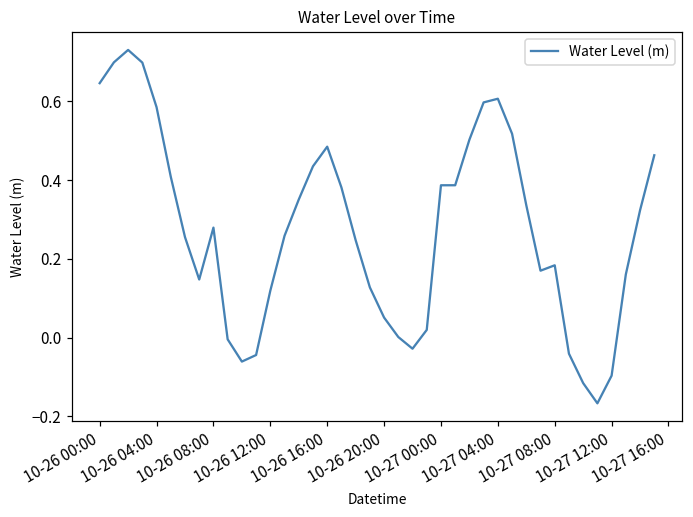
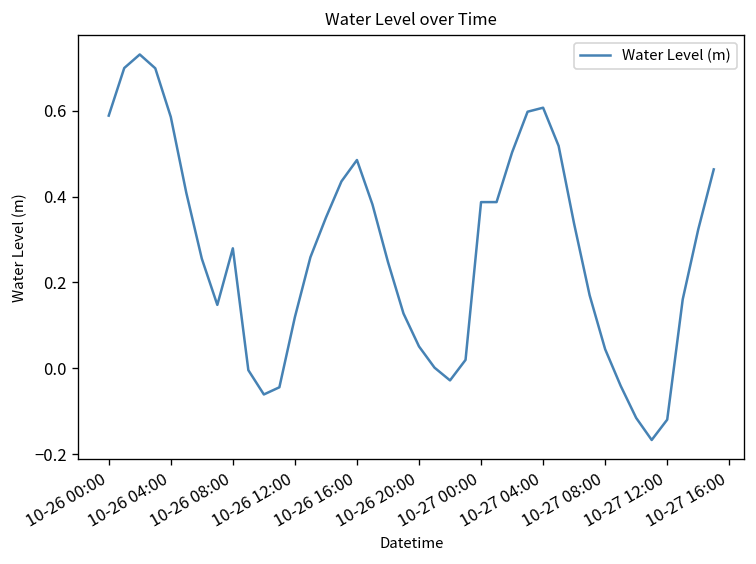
10-26 00:00: 0.65 -> 0.59
10-27 08:00: 0.18 -> 0.04
10-27 12:00: -0.10 -> -0.12
